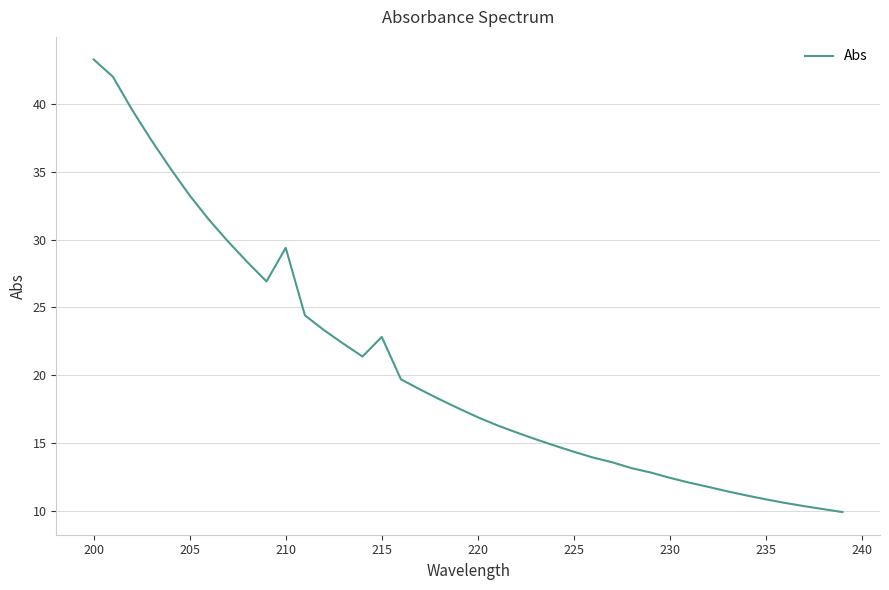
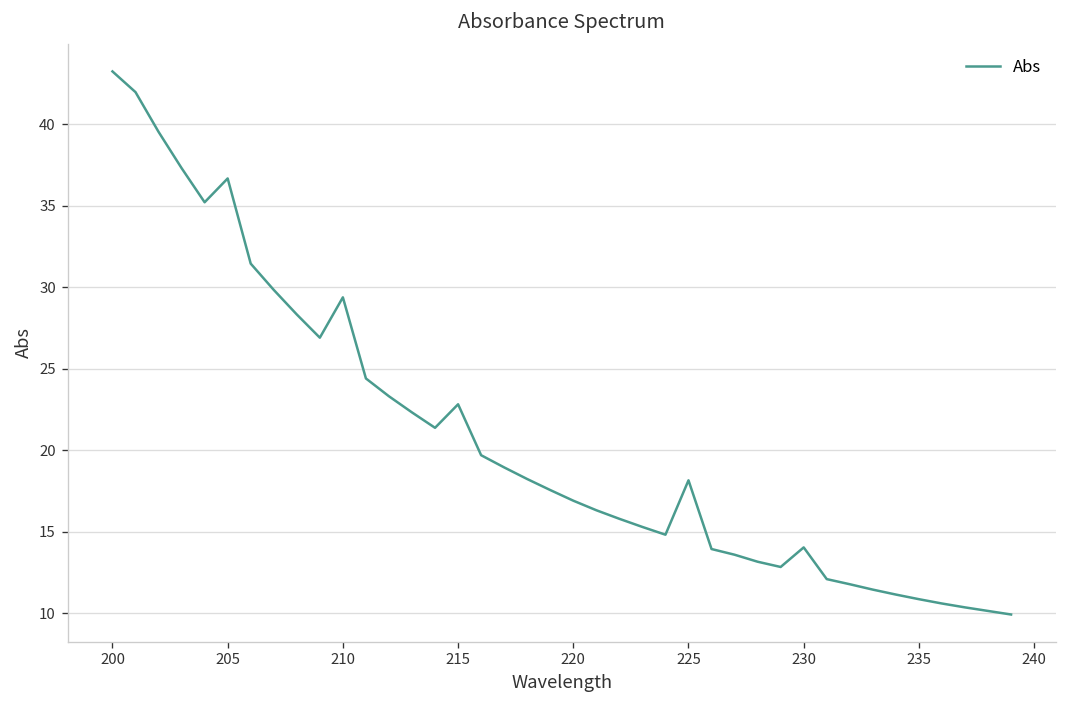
205: 33.2 -> 36.7
225: 14.4 -> 18.2
230: 12.5 -> 14.0
